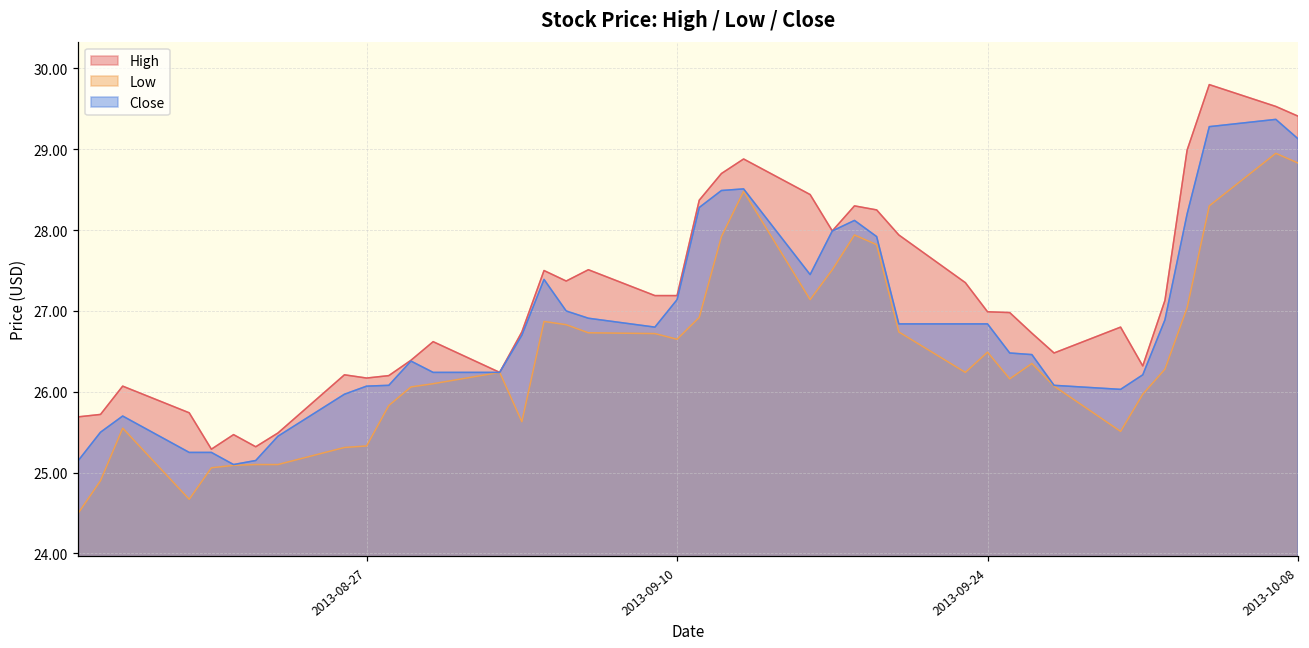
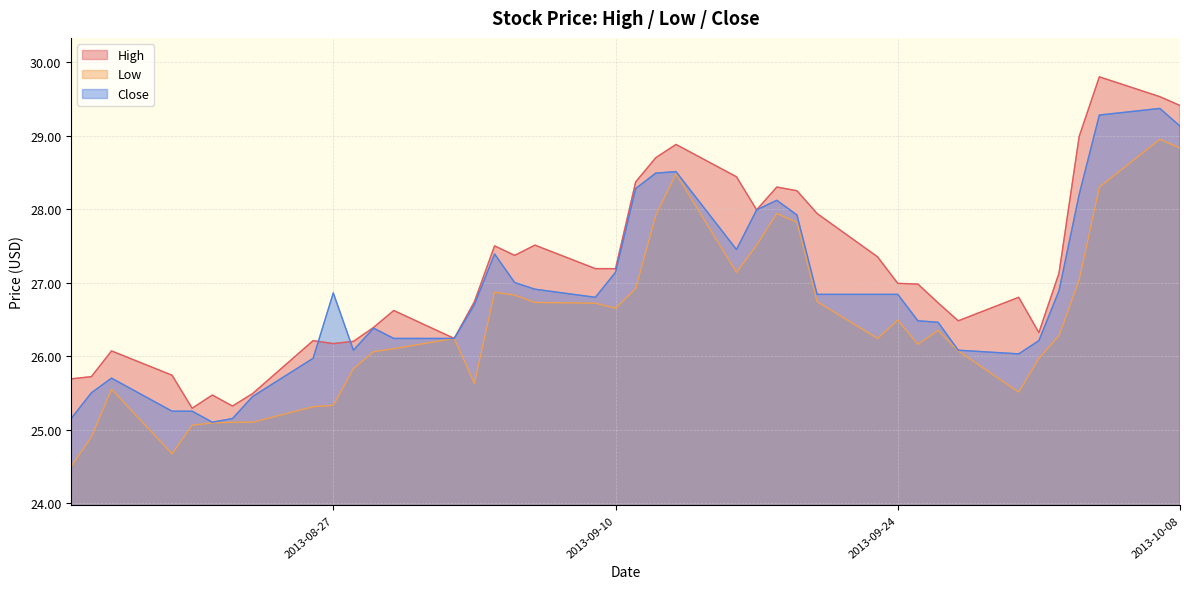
Close, 2013-08-27: 26.1 -> 26.9
